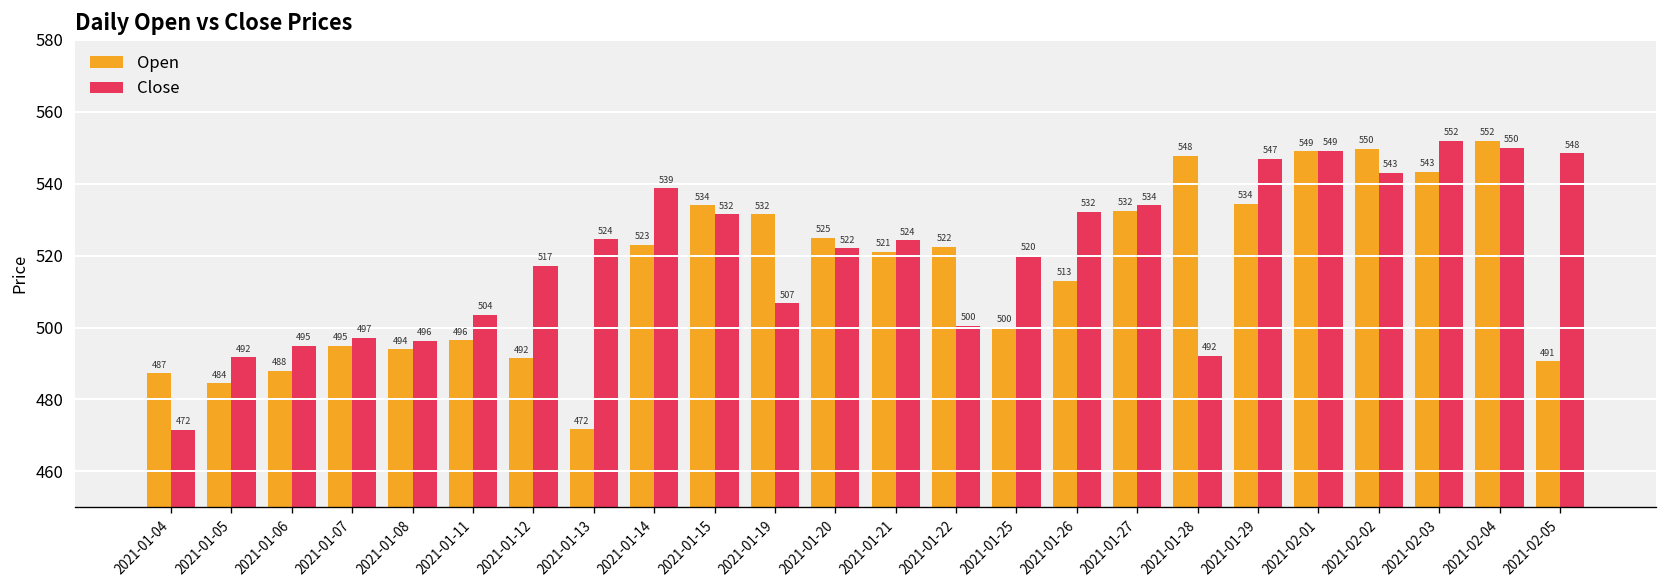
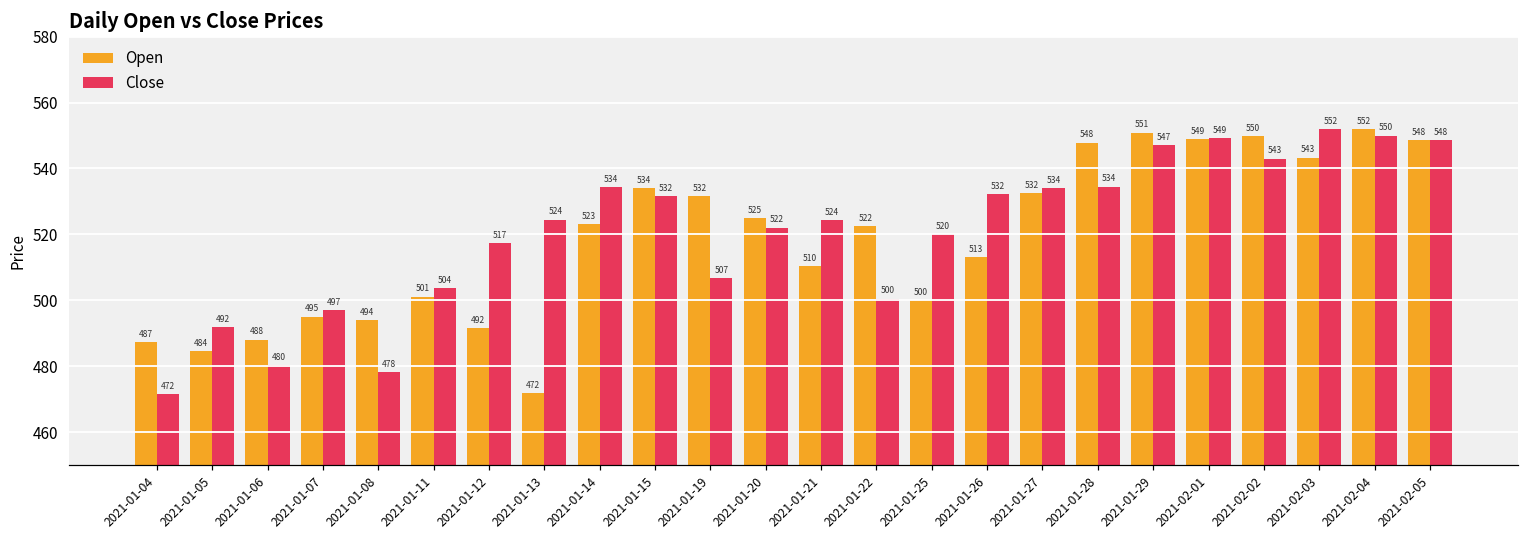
Close, 2021-01-06: 495 -> 480
Close, 2021-01-08: 496 -> 478
Open, 2021-01-11: 496 -> 501
Close, 2021-01-14: 539 -> 534
Open, 2021-01-21: 521 -> 510
Close, 2021-01-28: 492 -> 534
Open, 2021-01-29: 534 -> 551
Open, 2021-02-05: 491 -> 548
